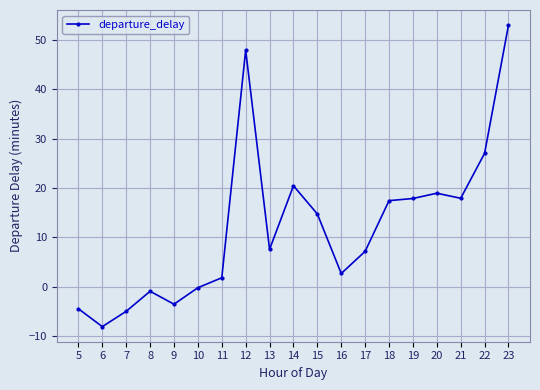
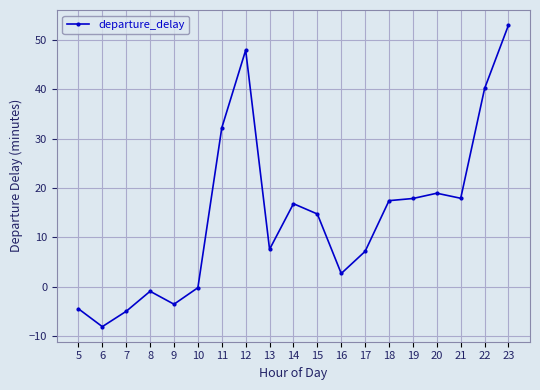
11: 2 -> 32
14: 20 -> 17
22: 27 -> 40
